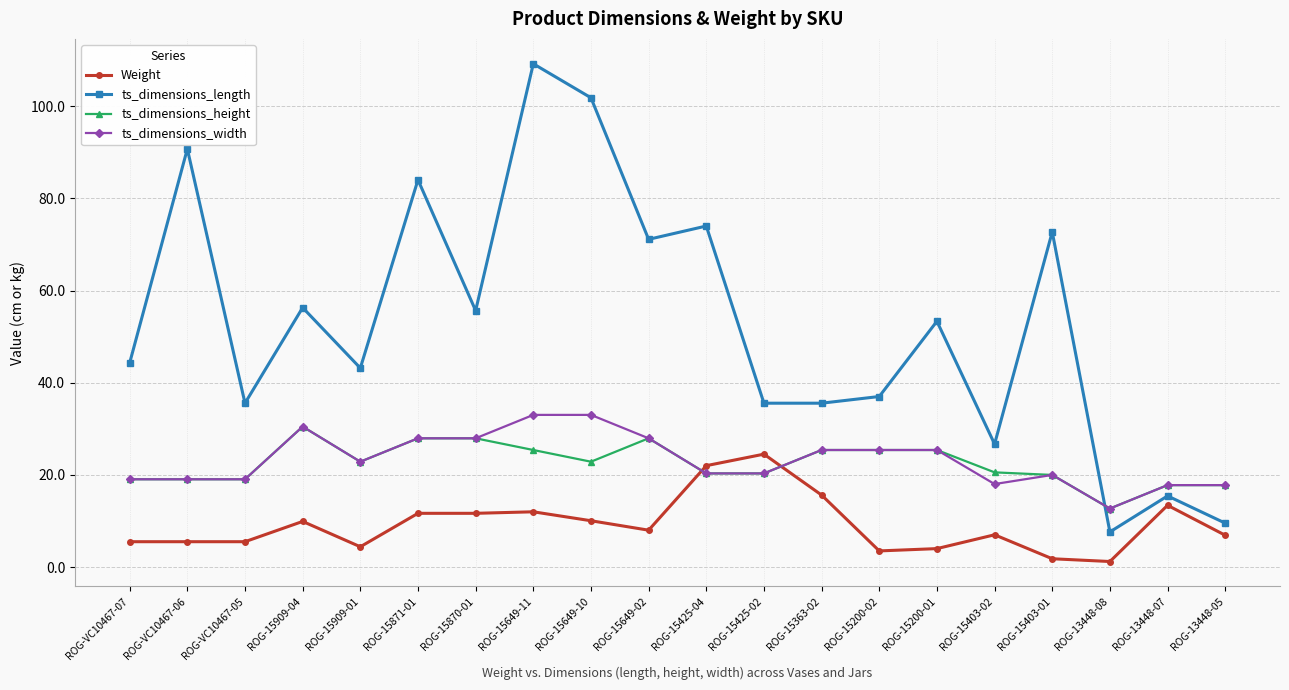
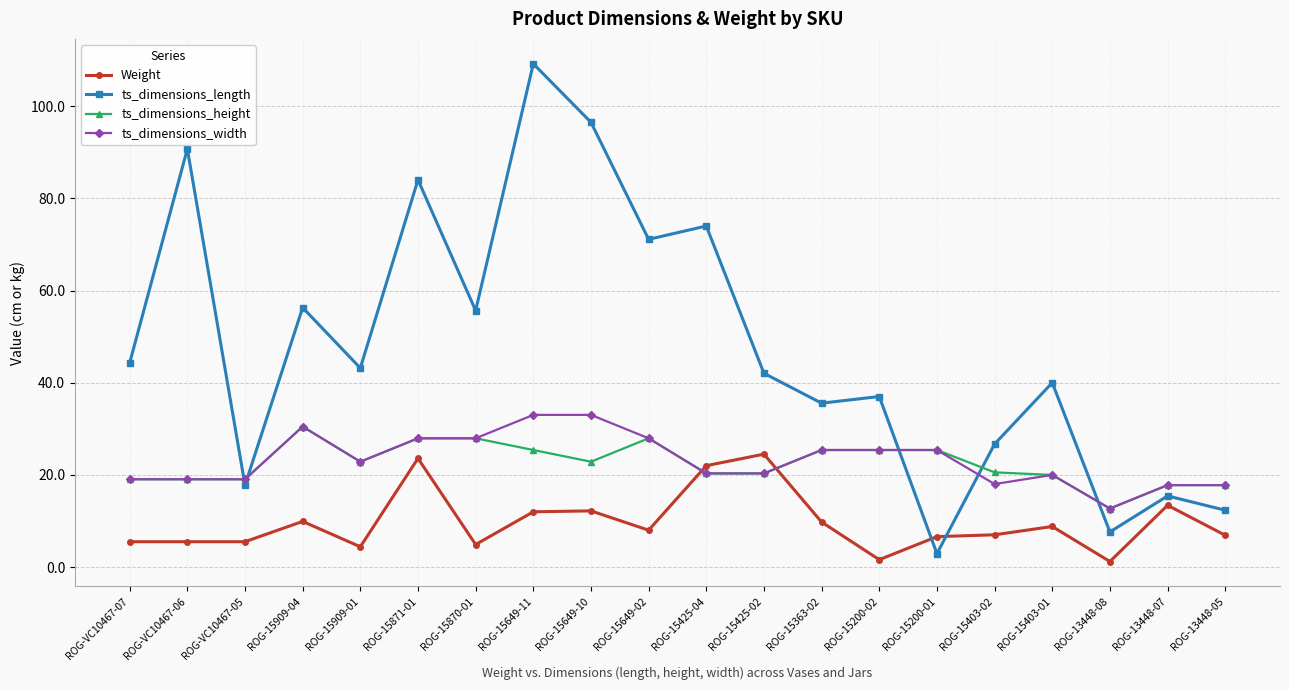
ts_dimensions_length, ROG-VC10467-05: 36 -> 18
Weight, ROG-15871-01: 12 -> 24
Weight, ROG-15870-01: 12 -> 5
Weight, ROG-15649-10: 10 -> 12
ts_dimensions_length, ROG-15649-10: 102 -> 97
ts_dimensions_length, ROG-15425-02: 36 -> 42
Weight, ROG-15363-02: 16 -> 10
Weight, ROG-15200-02: 4 -> 2
Weight, ROG-15200-01: 4 -> 7
ts_dimensions_length, ROG-15200-01: 53 -> 3
Weight, ROG-15403-01: 2 -> 9
ts_dimensions_length, ROG-15403-01: 73 -> 40
ts_dimensions_length, ROG-13448-05: 10 -> 12
